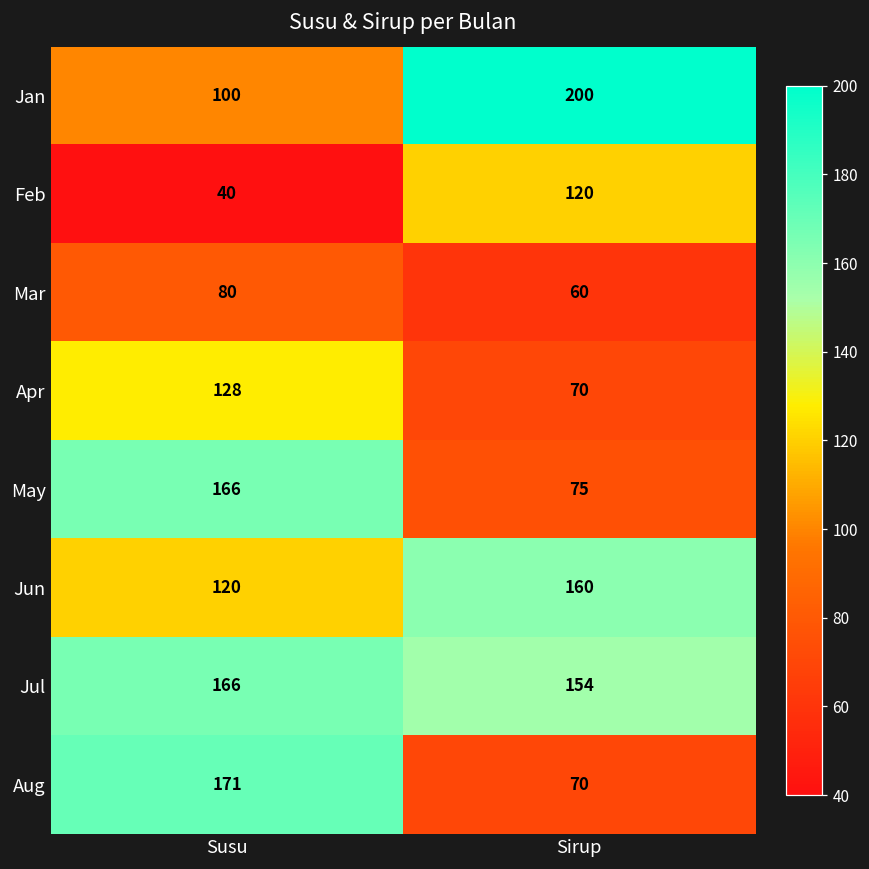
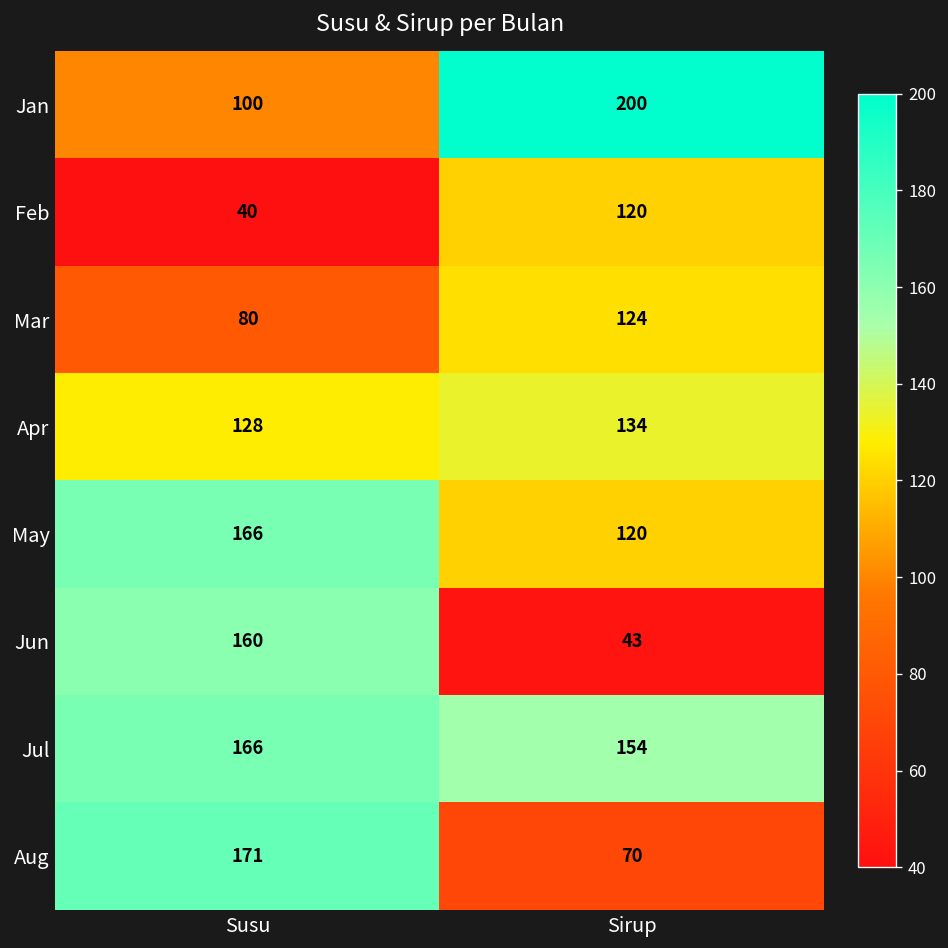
Mar, Sirup: 60 -> 124
Apr, Sirup: 70 -> 134
May, Sirup: 75 -> 120
Jun, Susu: 120 -> 160
Jun, Sirup: 160 -> 43
